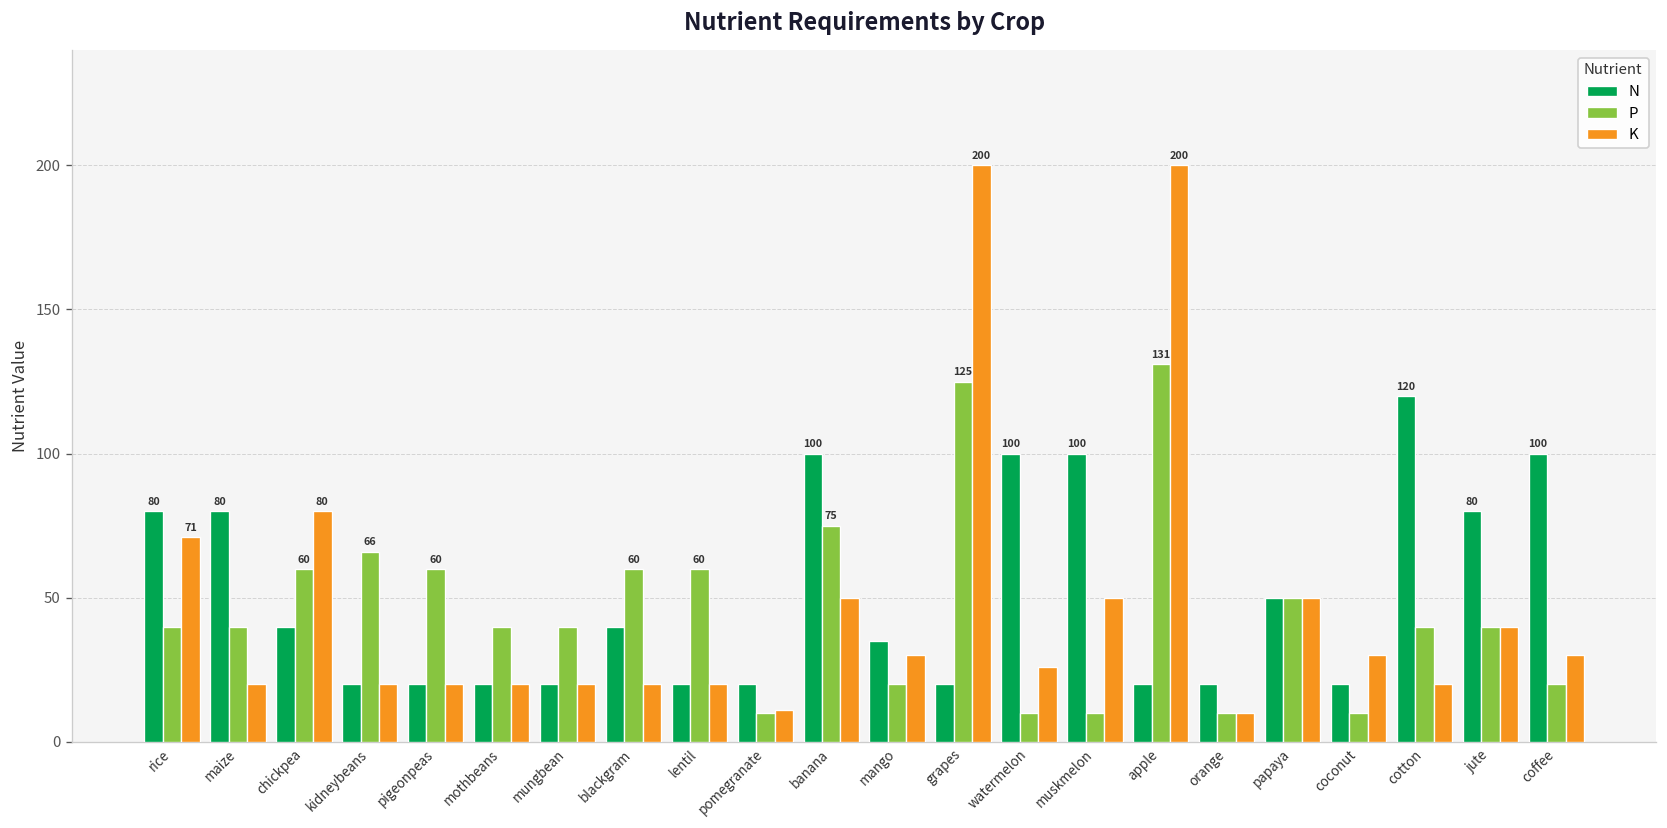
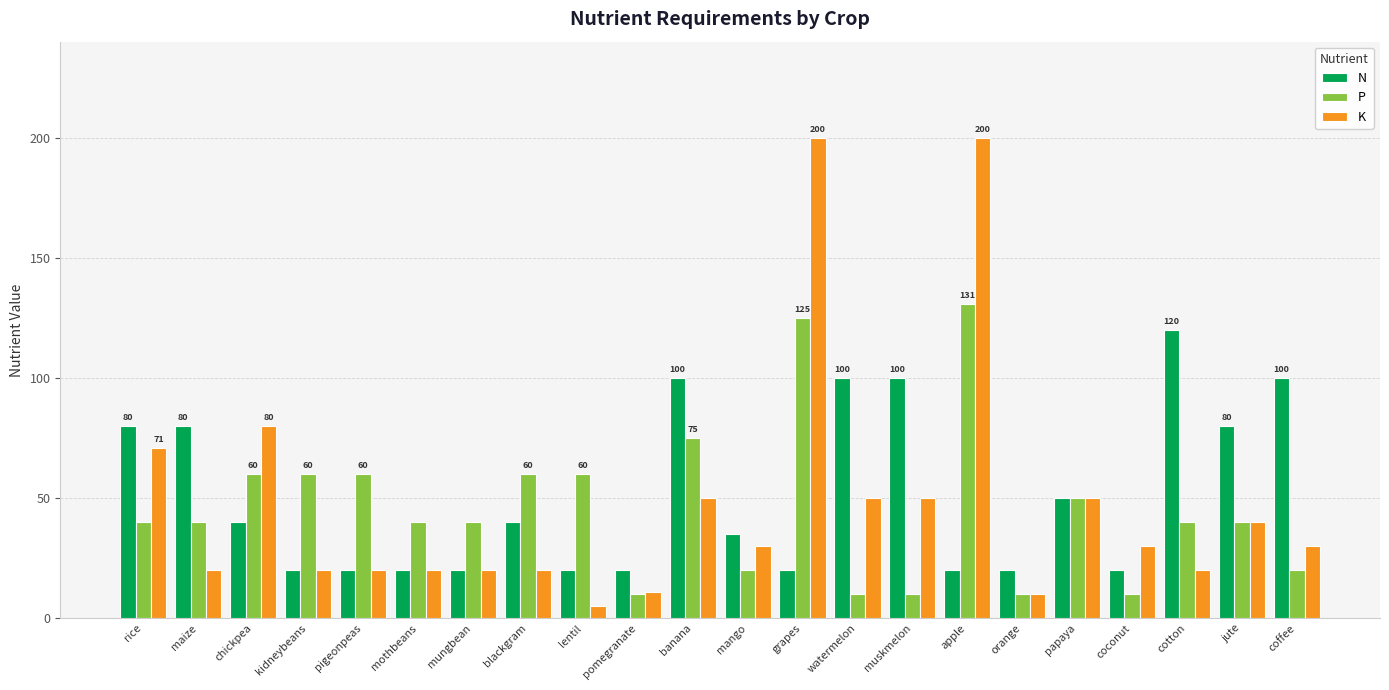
P, kidneybeans: 66 -> 60
K, lentil: 20 -> 5
K, watermelon: 26 -> 50
